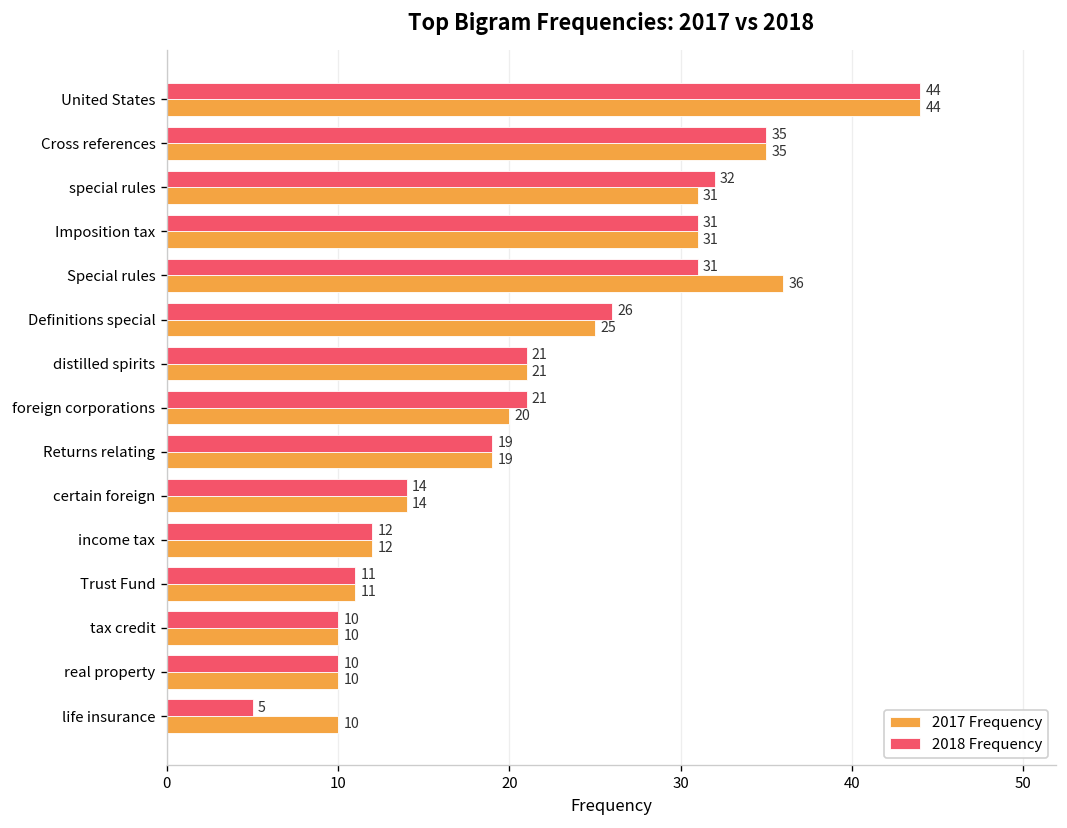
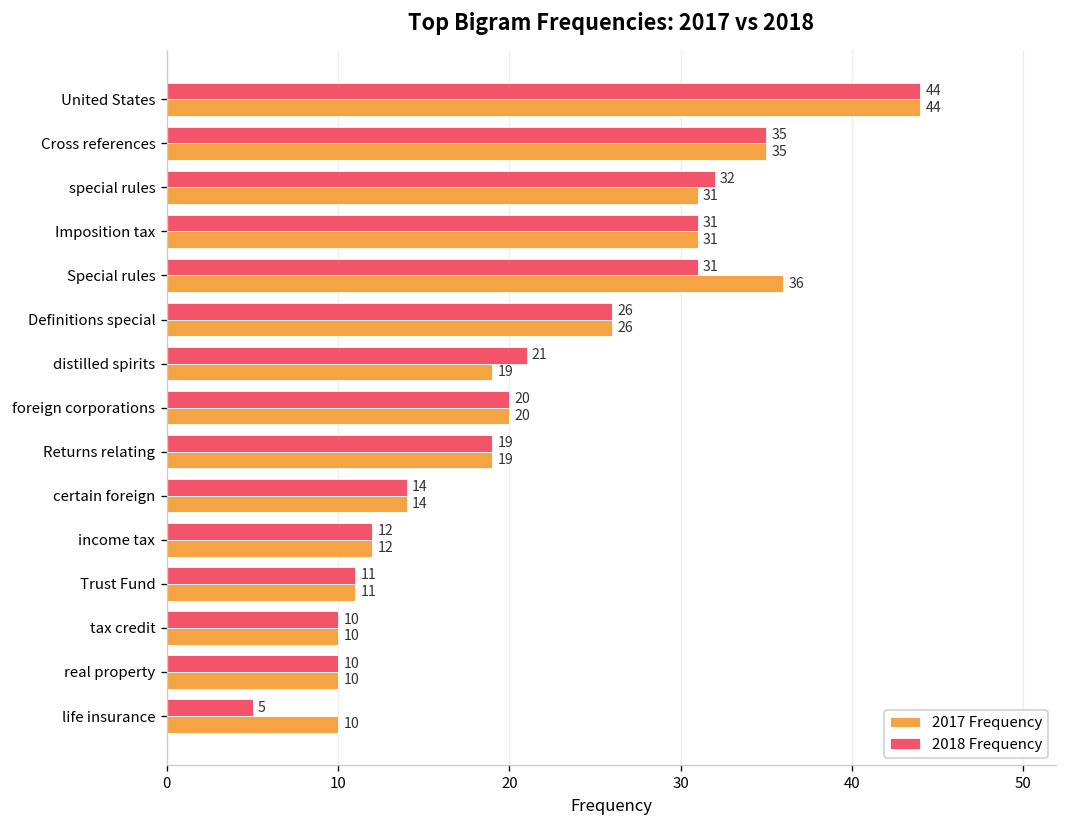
2017 Frequency, Definitions special: 25 -> 26
2017 Frequency, distilled spirits: 21 -> 19
2018 Frequency, foreign corporations: 21 -> 20
